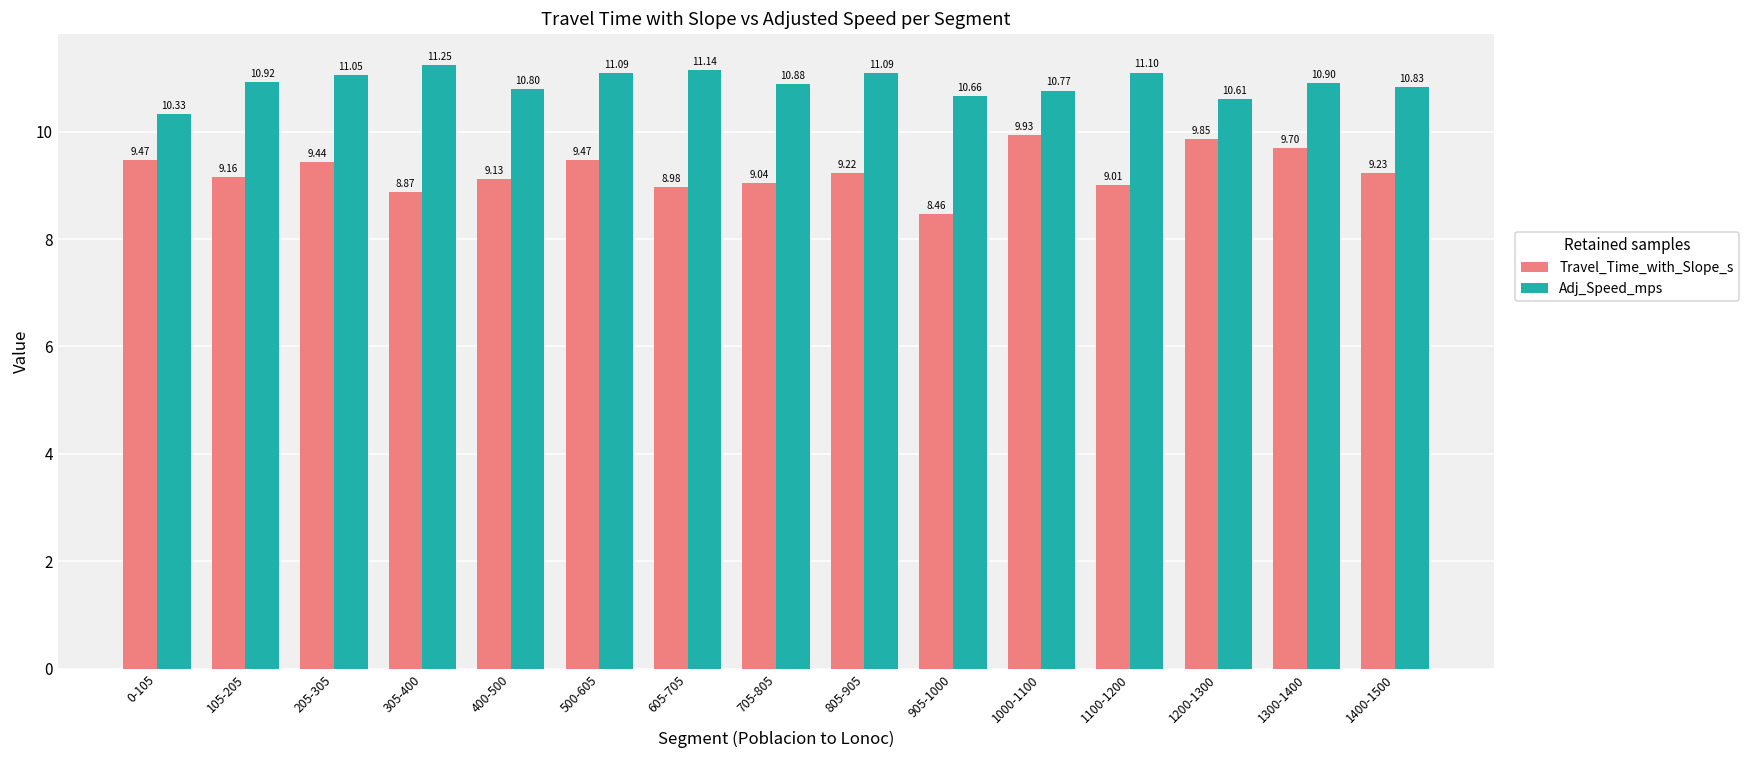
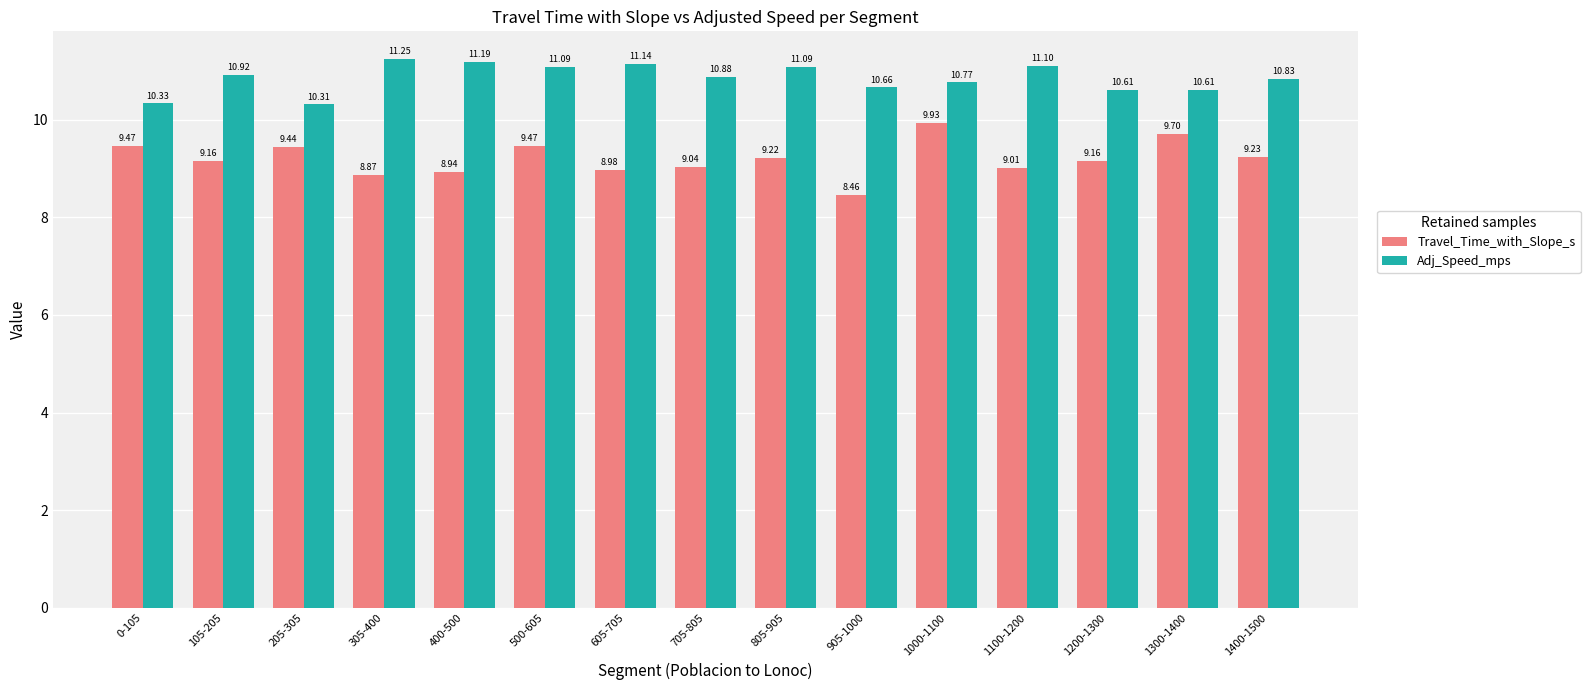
Adj_Speed_mps, 205-305: 11.05 -> 10.31
Travel_Time_with_Slope_s, 400-500: 9.13 -> 8.94
Adj_Speed_mps, 400-500: 10.80 -> 11.19
Travel_Time_with_Slope_s, 1200-1300: 9.85 -> 9.16
Adj_Speed_mps, 1300-1400: 10.90 -> 10.61
